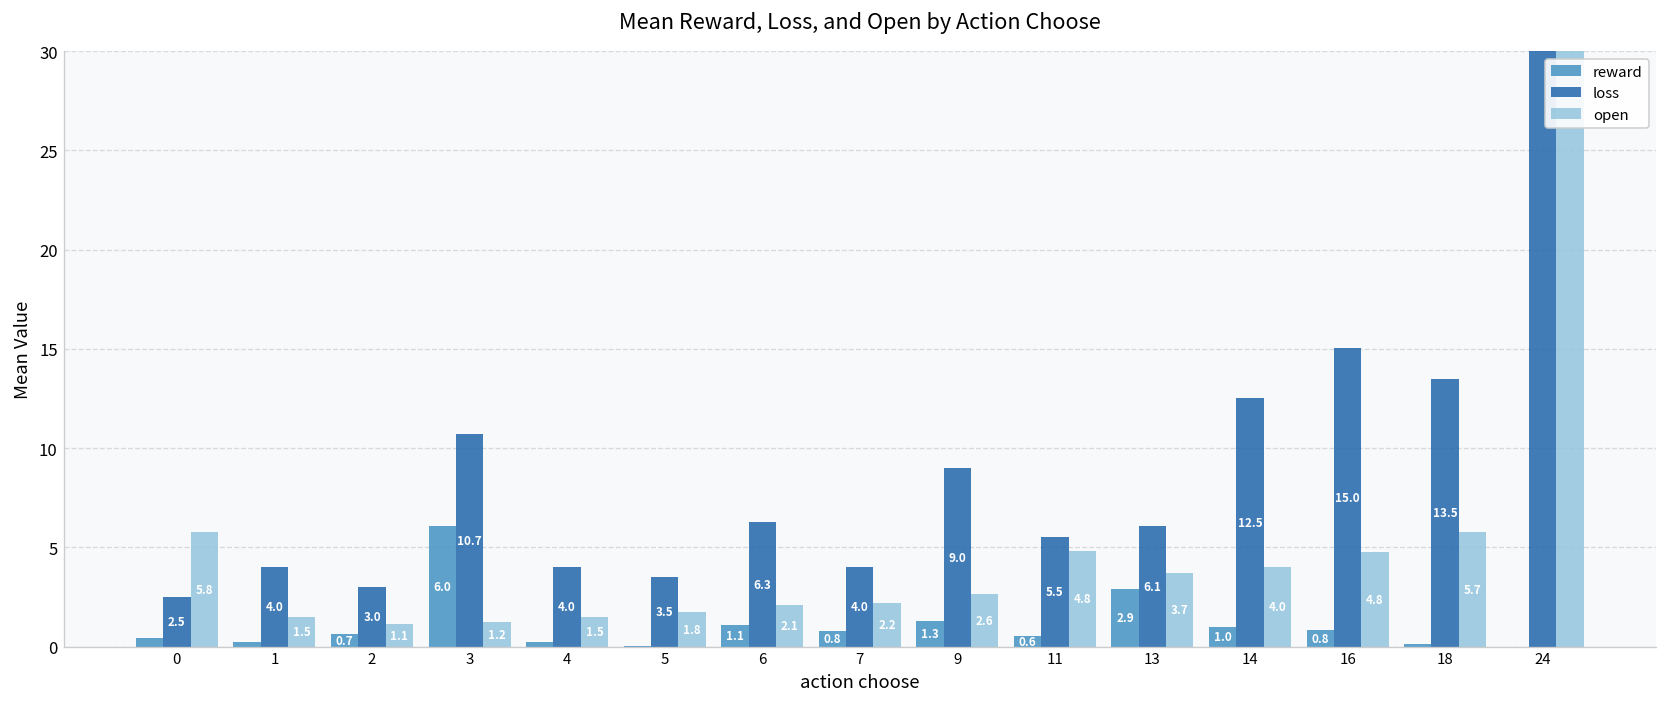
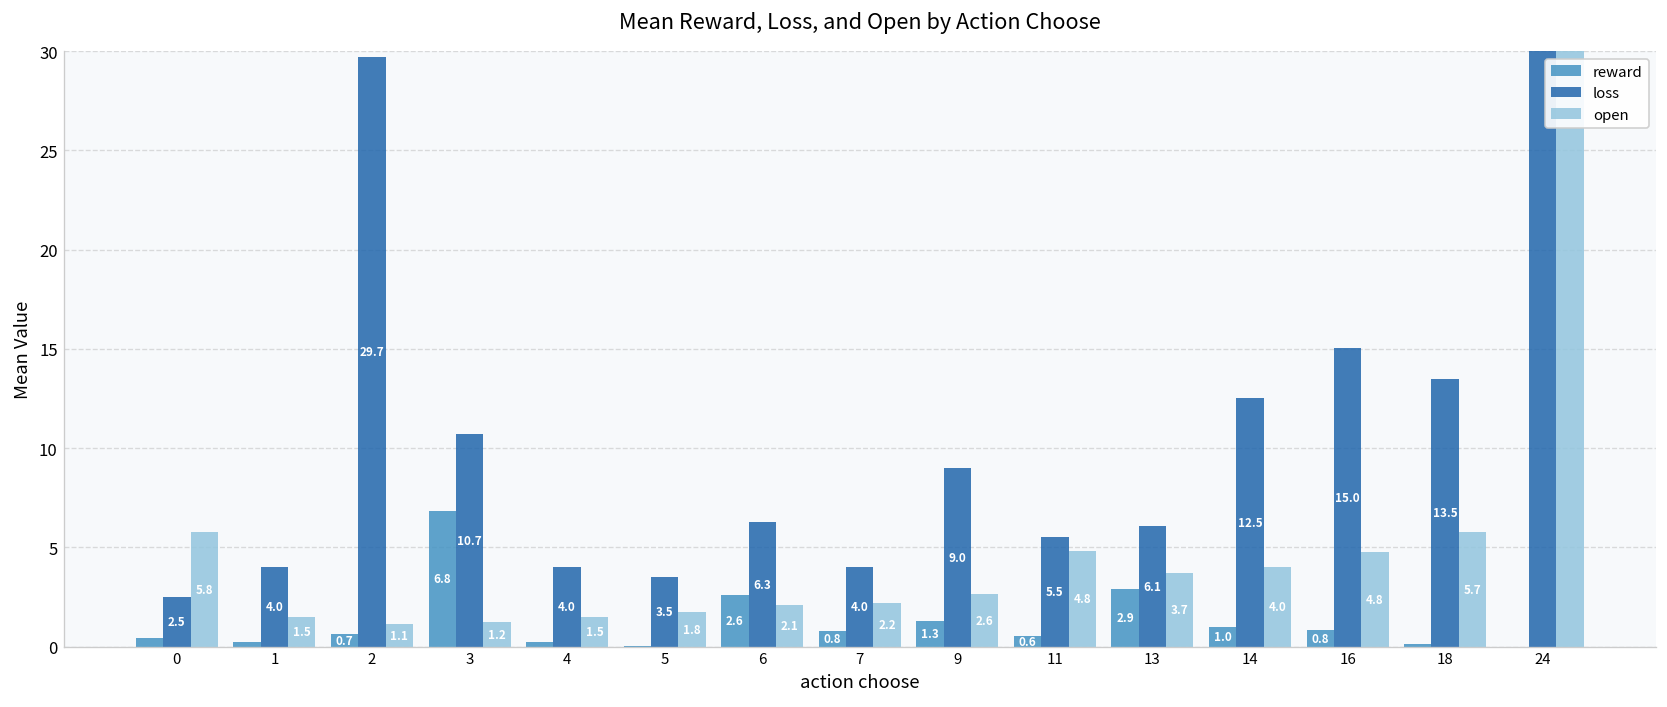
loss, 2: 3.0 -> 29.7
reward, 3: 6.0 -> 6.8
reward, 6: 1.1 -> 2.6
